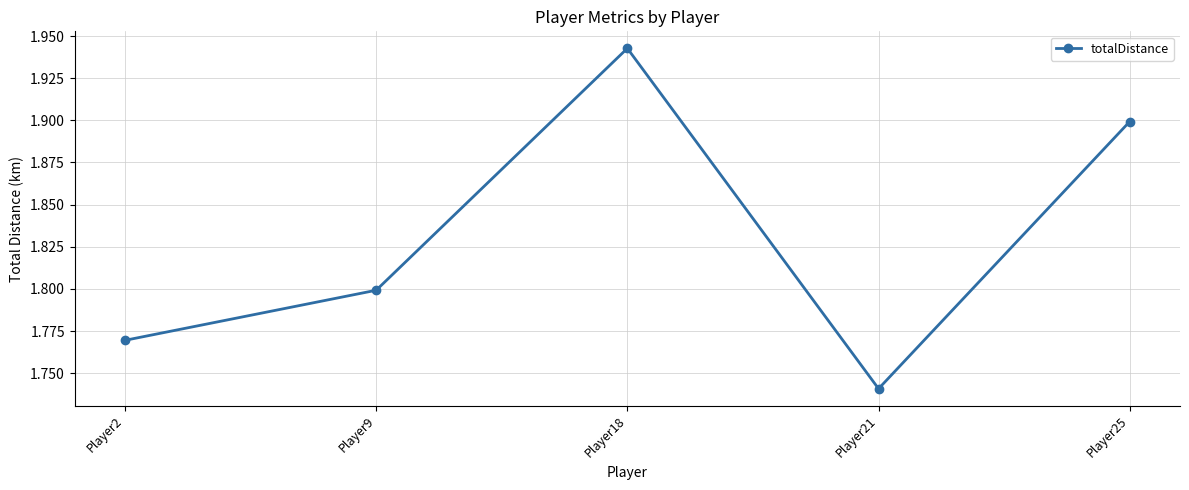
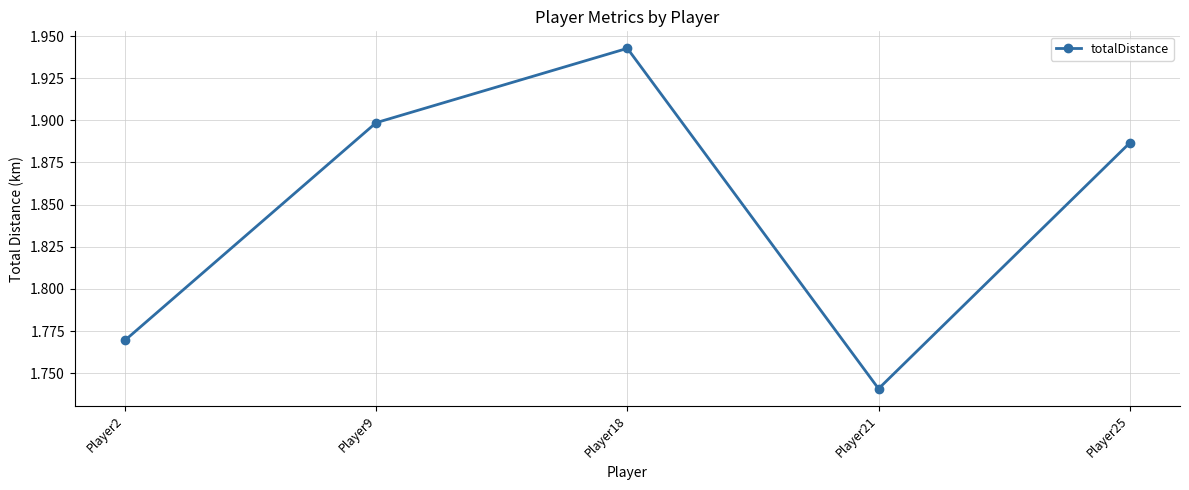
Player9: 1.799 -> 1.899
Player25: 1.899 -> 1.887
